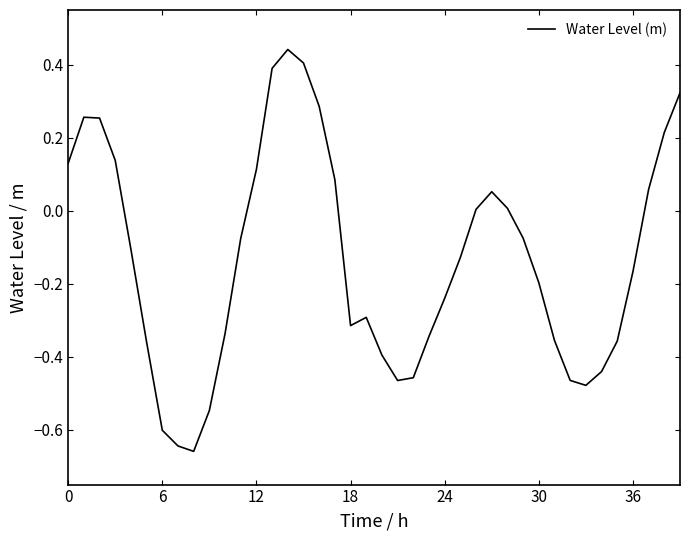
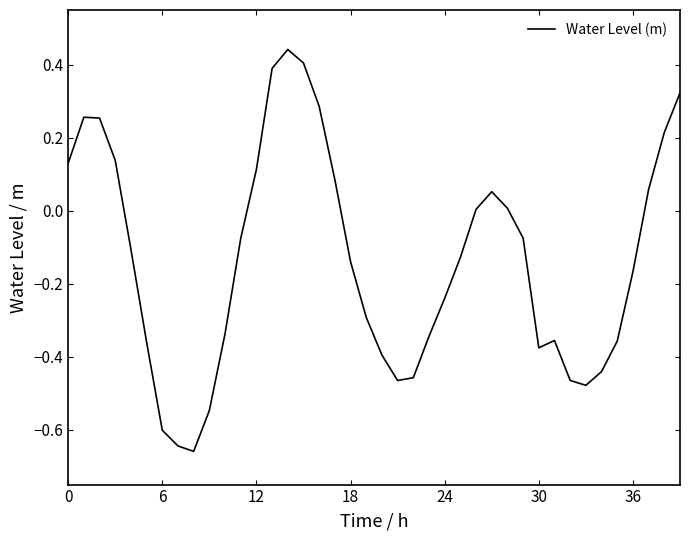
18: -0.31 -> -0.14
30: -0.20 -> -0.38
